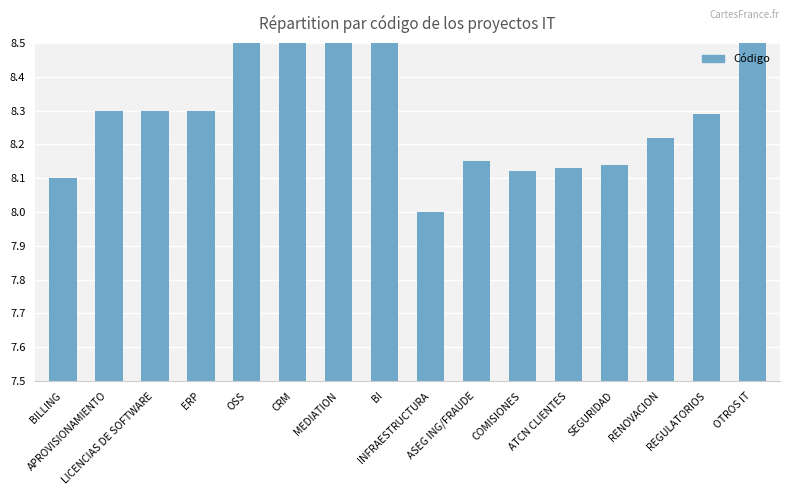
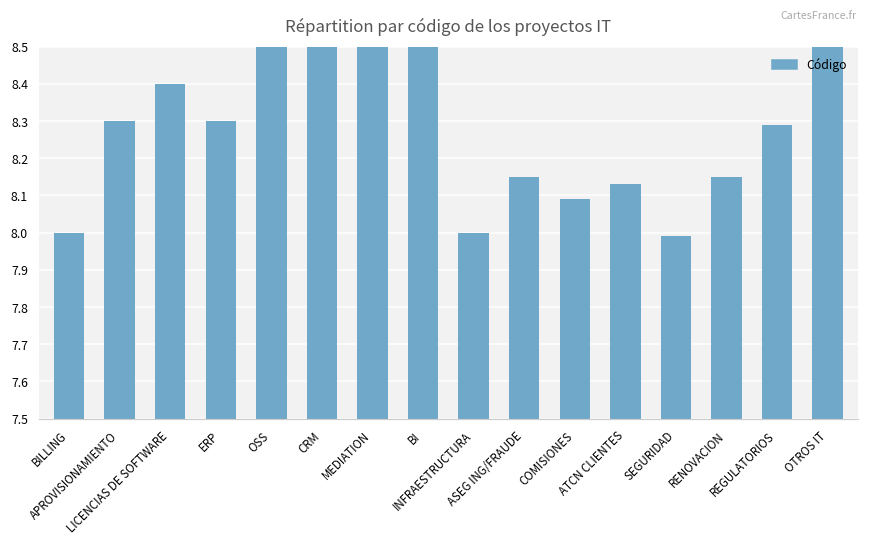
BILLING: 8.1 -> 8.0
LICENCIAS DE SOFTWARE: 8.3 -> 8.4
COMISIONES: 8.12 -> 8.09
SEGURIDAD: 8.14 -> 7.99
RENOVACION: 8.22 -> 8.15
